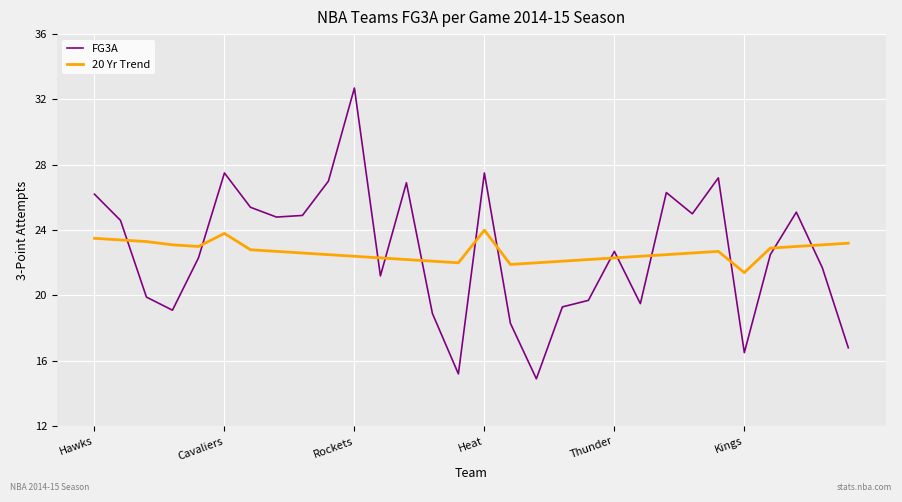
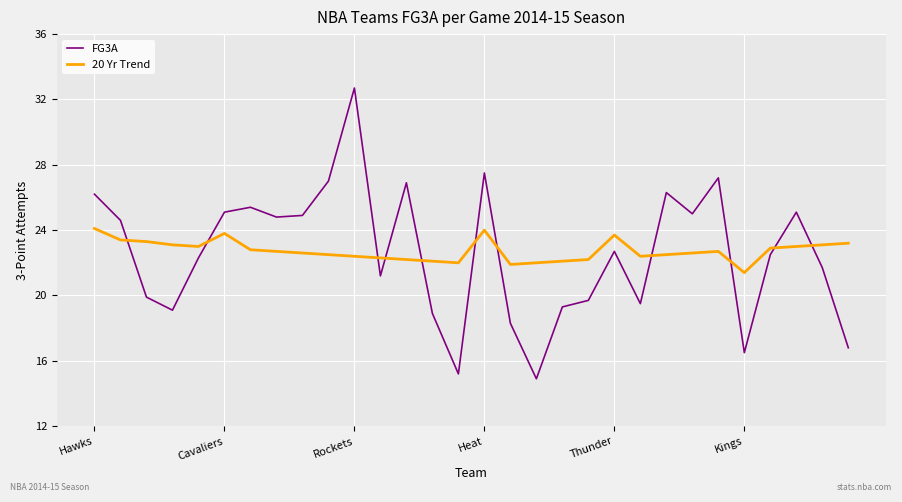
20 Yr Trend, Hawks: 23.5 -> 24.1
FG3A, Cavaliers: 27.5 -> 25.1
20 Yr Trend, Thunder: 22.3 -> 23.7
